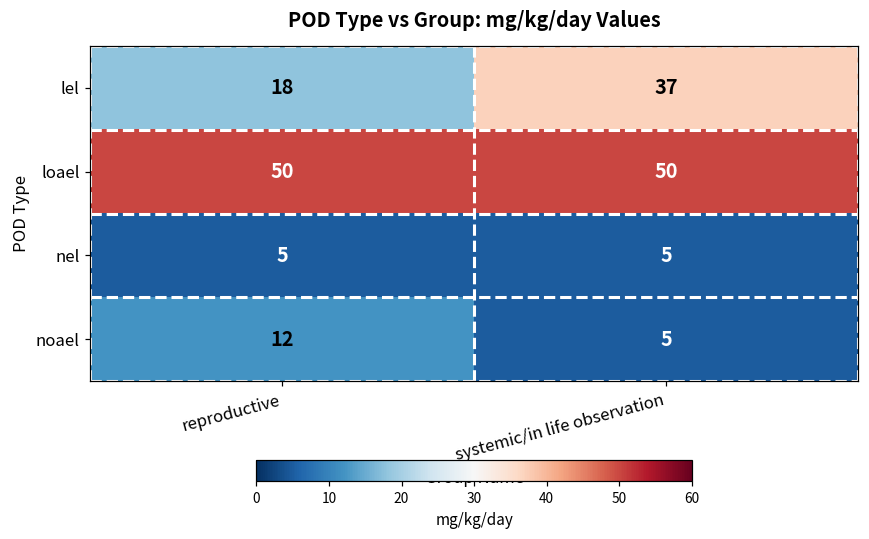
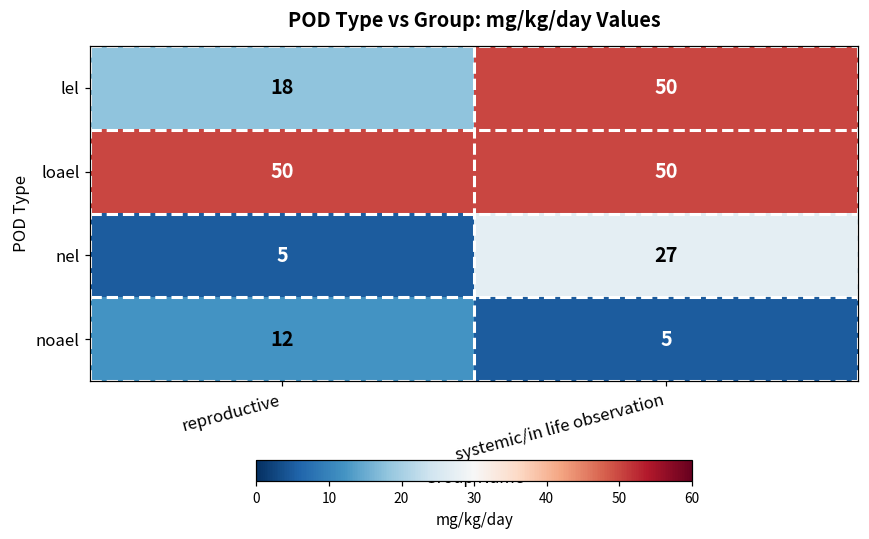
lel, systemic/in life observation: 37 -> 50
nel, systemic/in life observation: 5 -> 27
